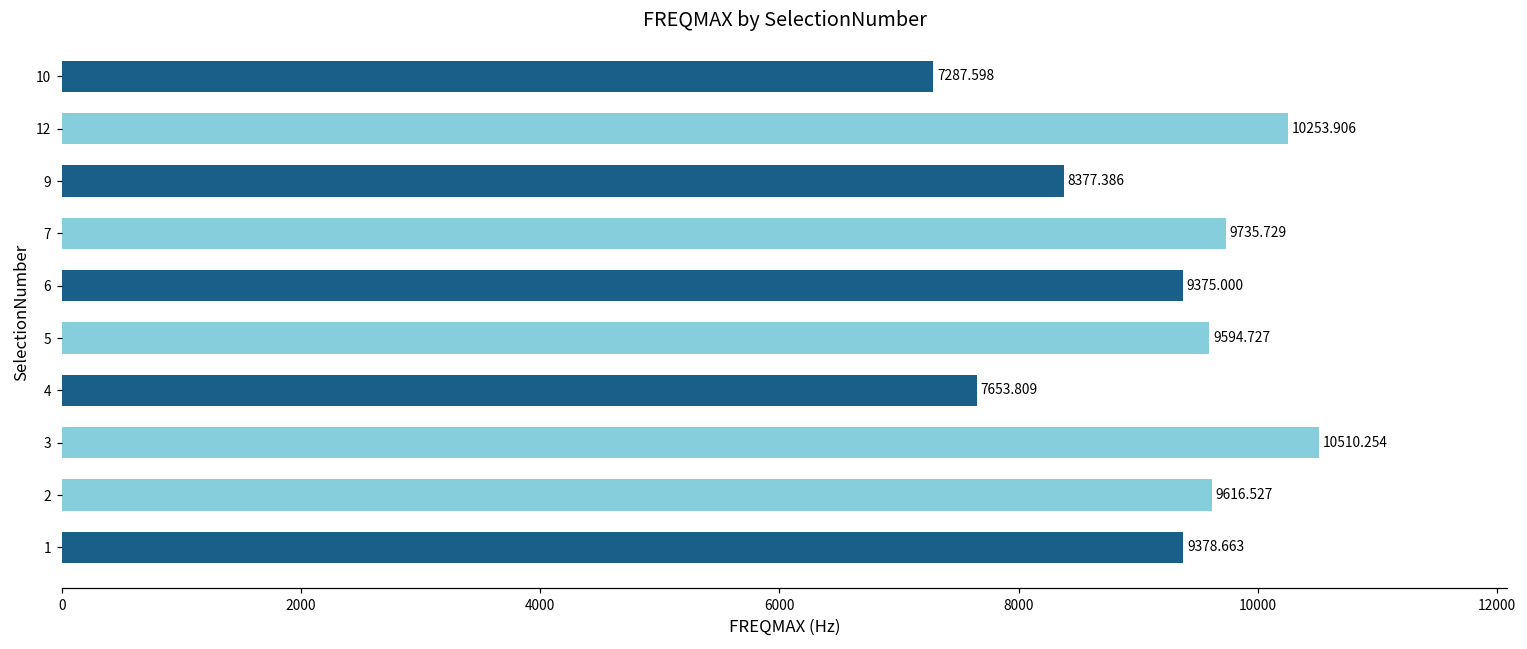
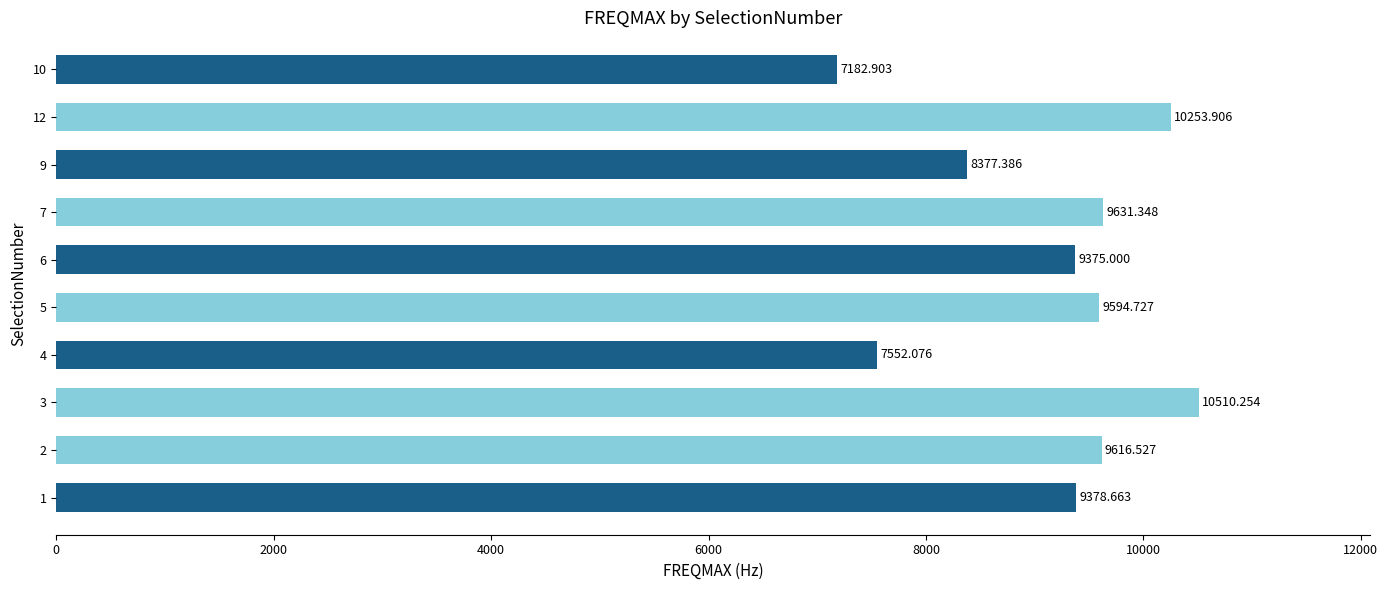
10: 7287.598 -> 7182.903
7: 9735.729 -> 9631.348
4: 7653.809 -> 7552.076
